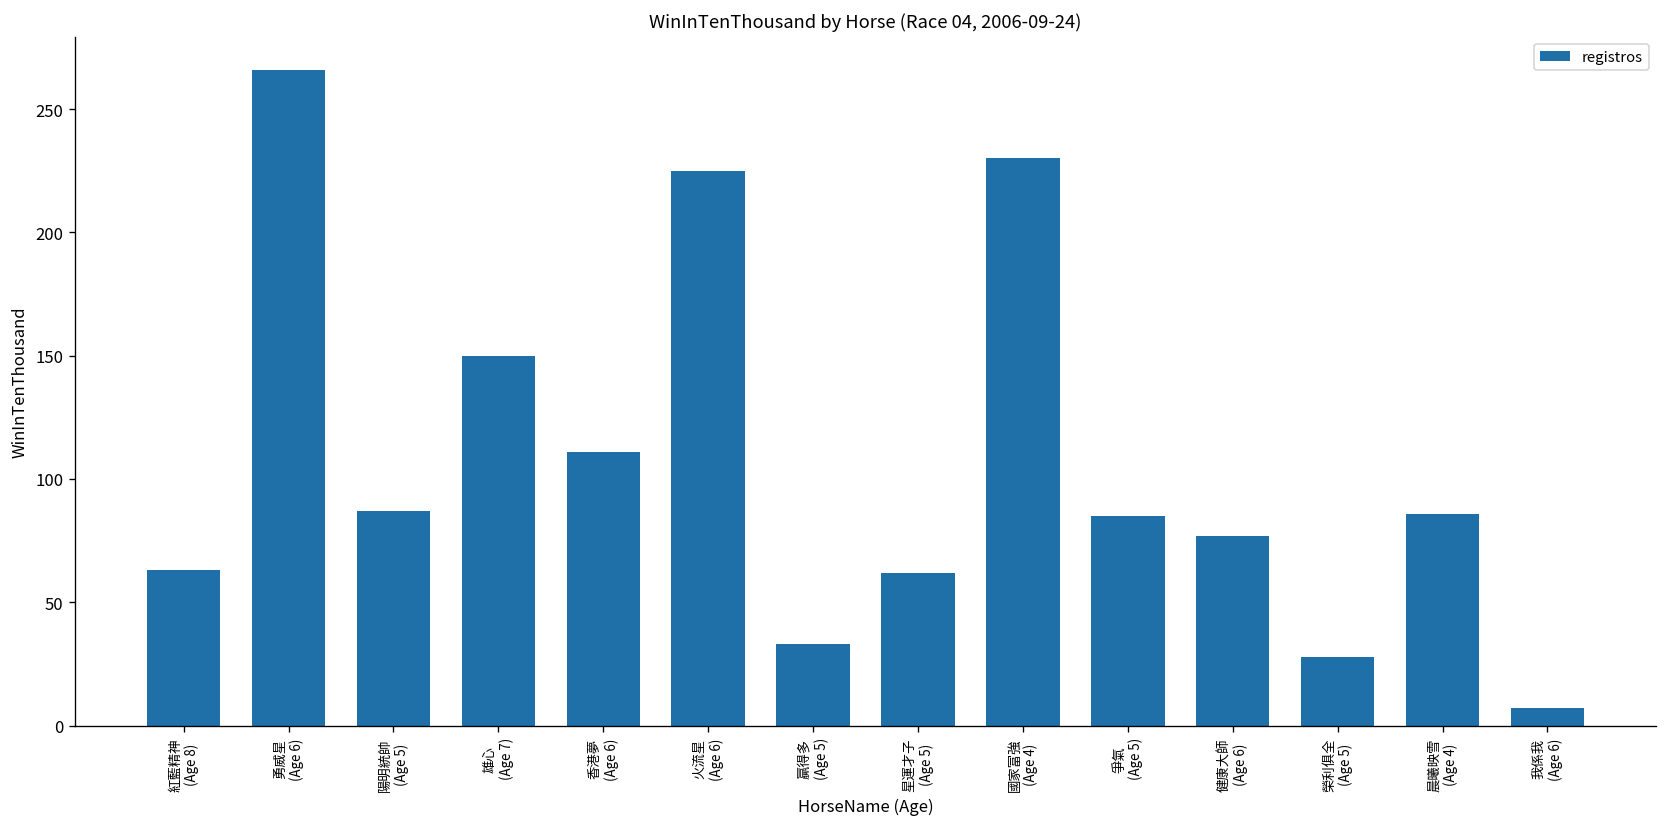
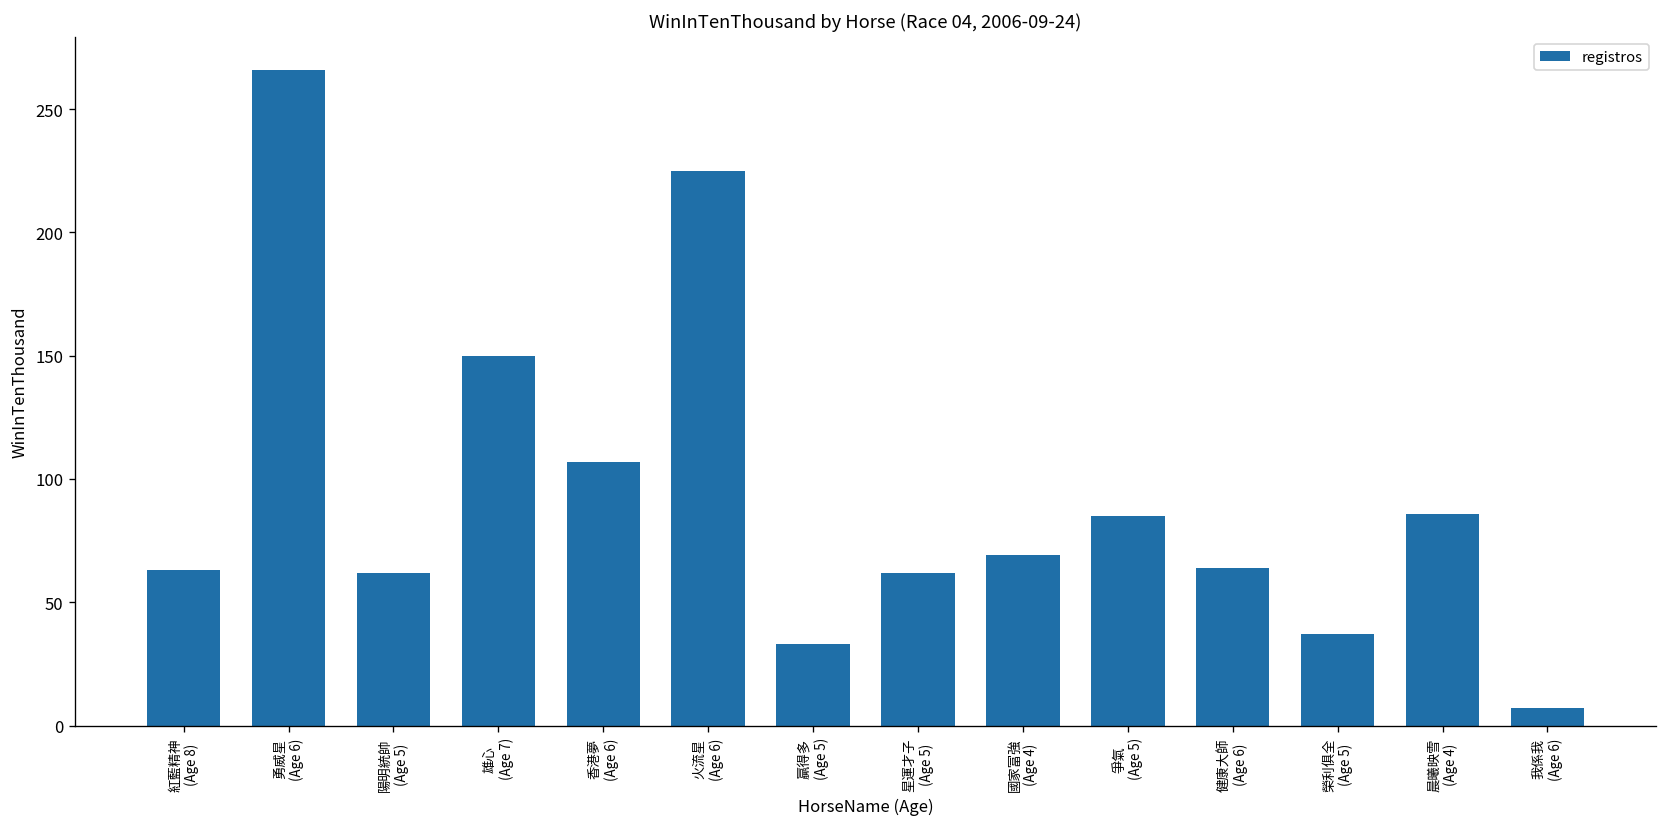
陽明統帥 (Age 5): 87 -> 62
香港夢 (Age 6): 111 -> 107
國家富強 (Age 4): 230 -> 69
健康大師 (Age 6): 77 -> 64
榮利俱全 (Age 5): 28 -> 37
